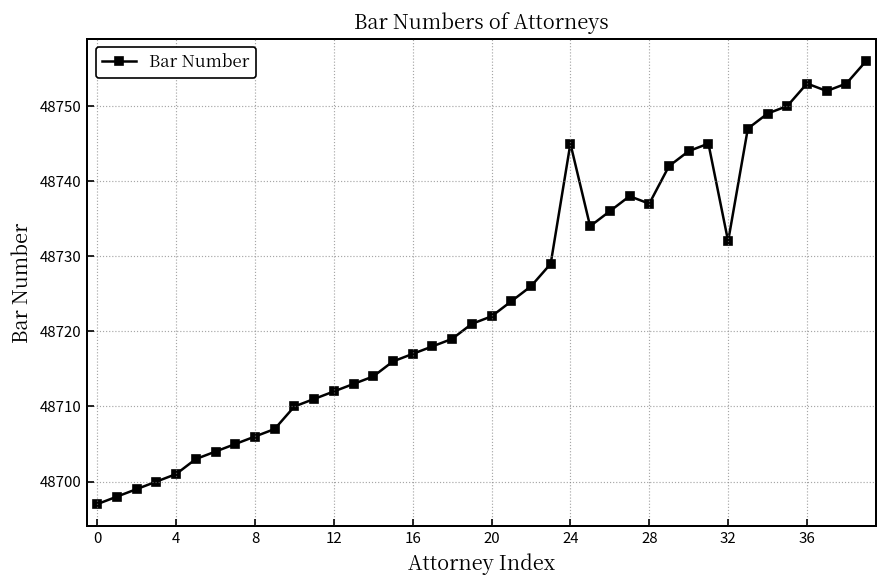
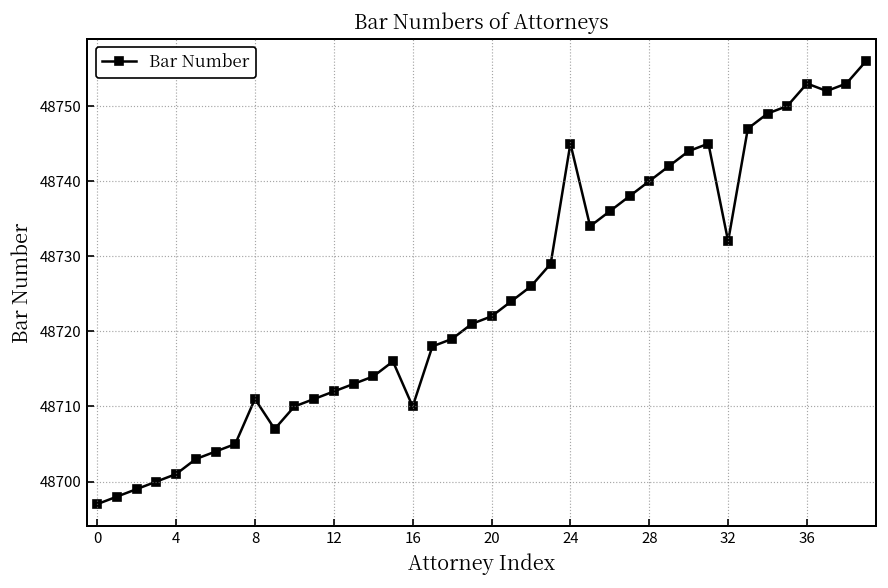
8: 48706 -> 48711
16: 48717 -> 48710
28: 48737 -> 48740
